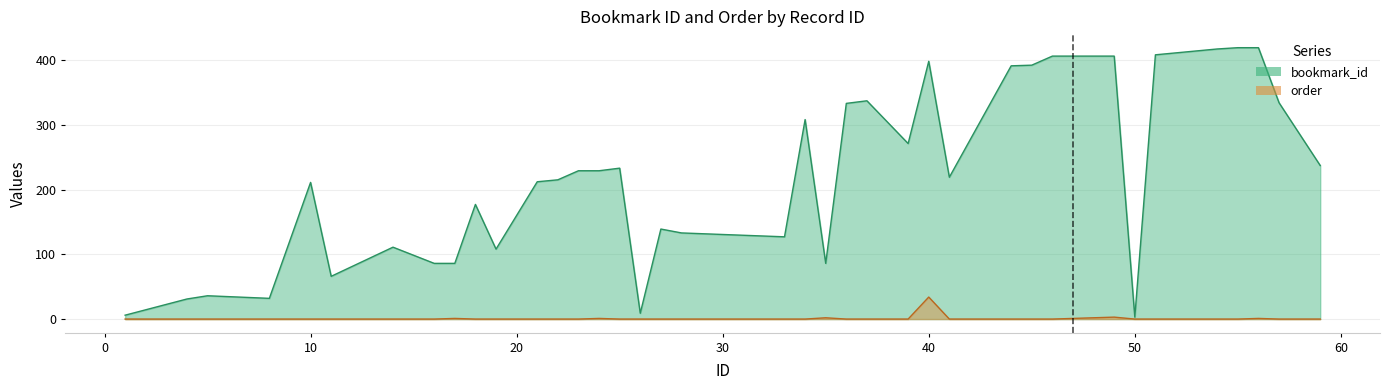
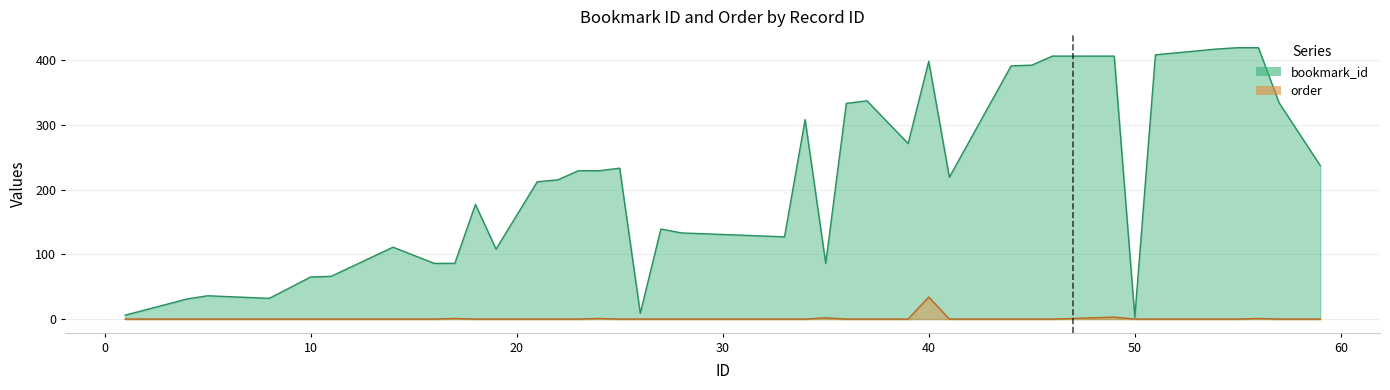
bookmark_id, 10: 210 -> 70
